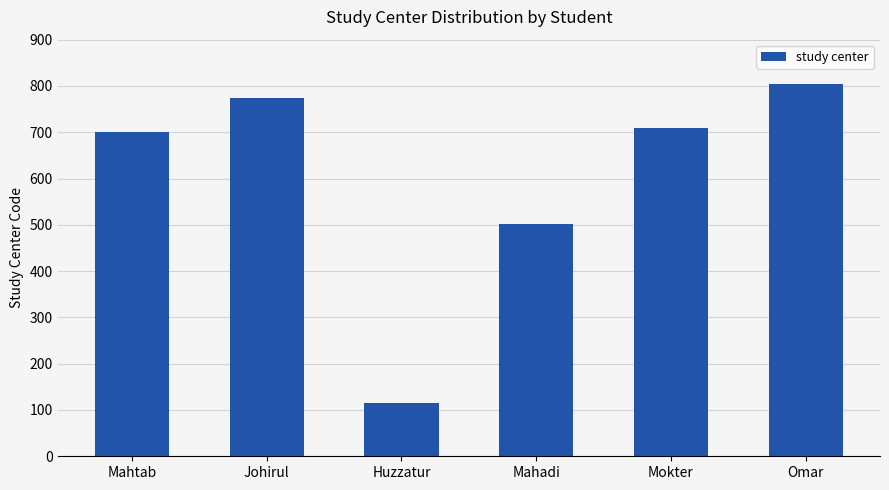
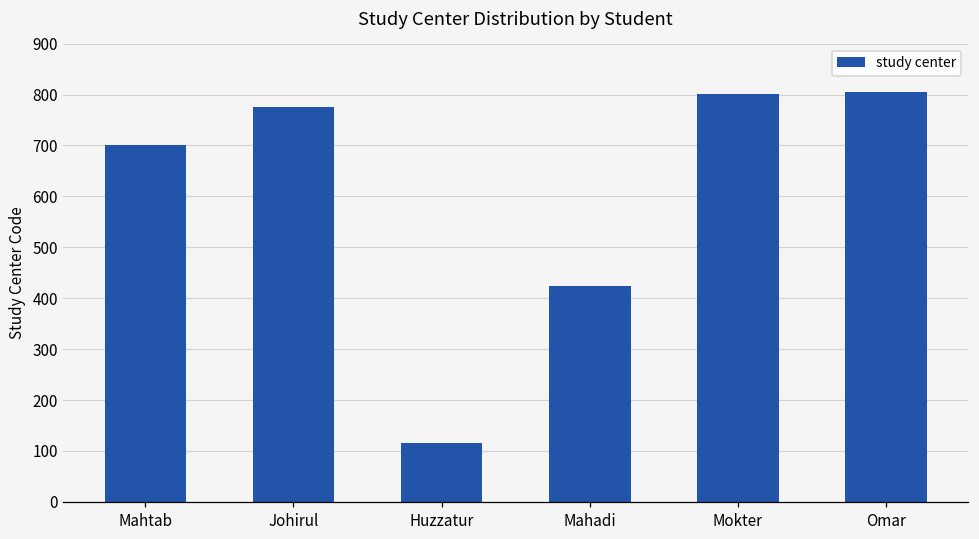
Mahadi: 500 -> 420
Mokter: 710 -> 800
